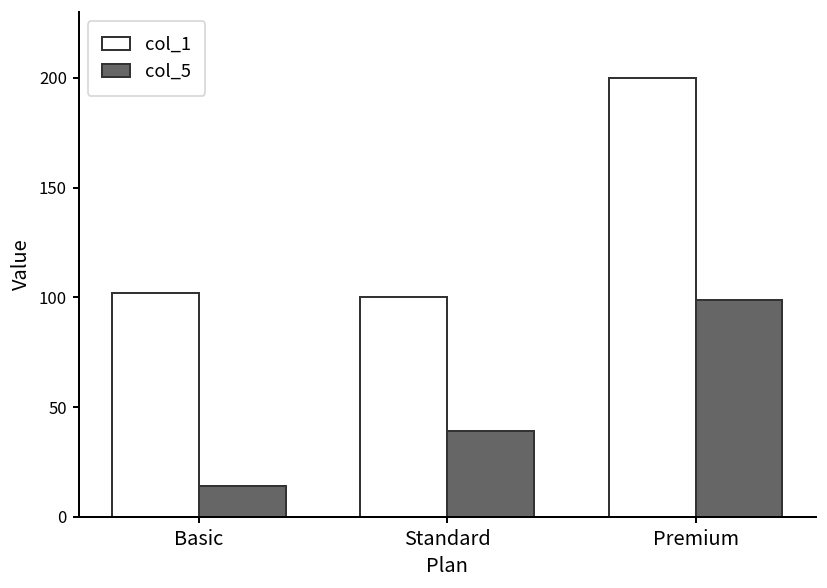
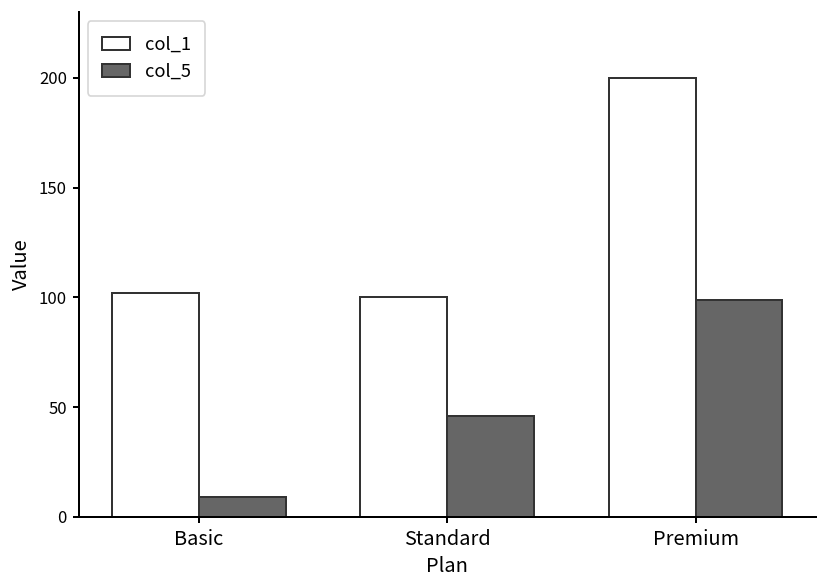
col_5, Basic: 14 -> 9
col_5, Standard: 39 -> 46
